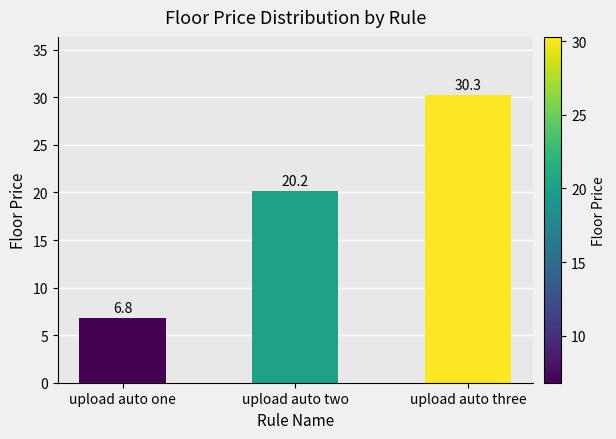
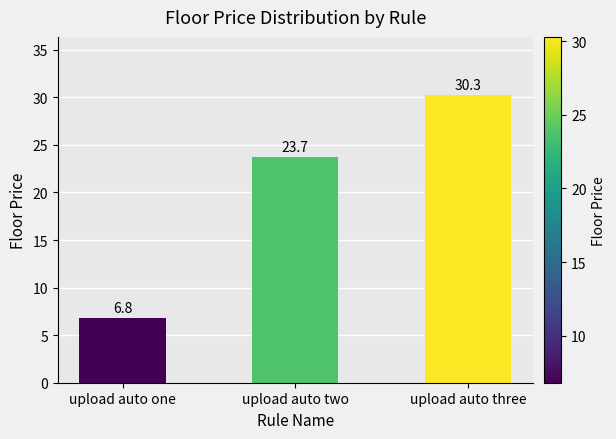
upload auto two: 20.2 -> 23.7
